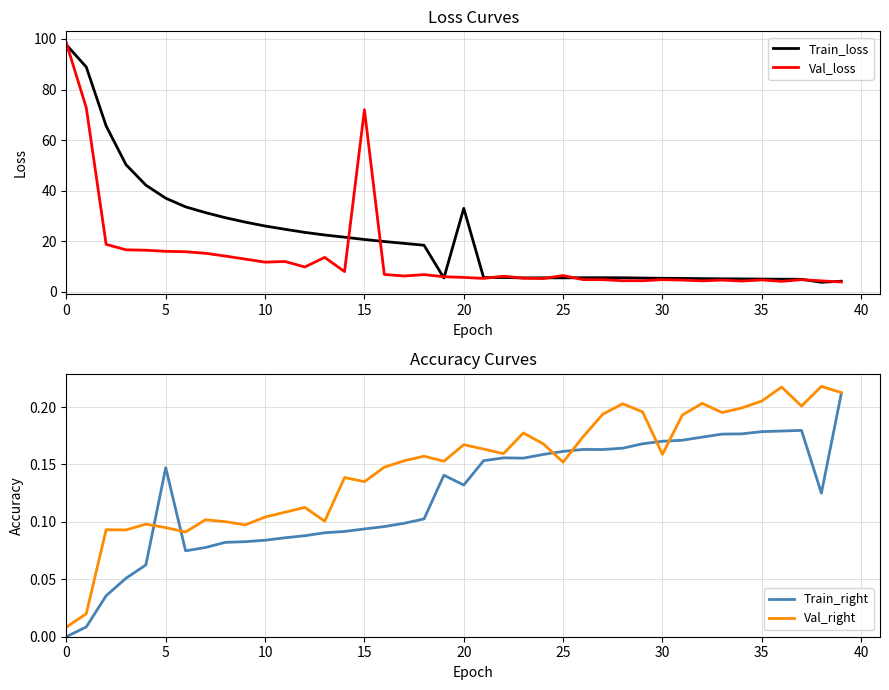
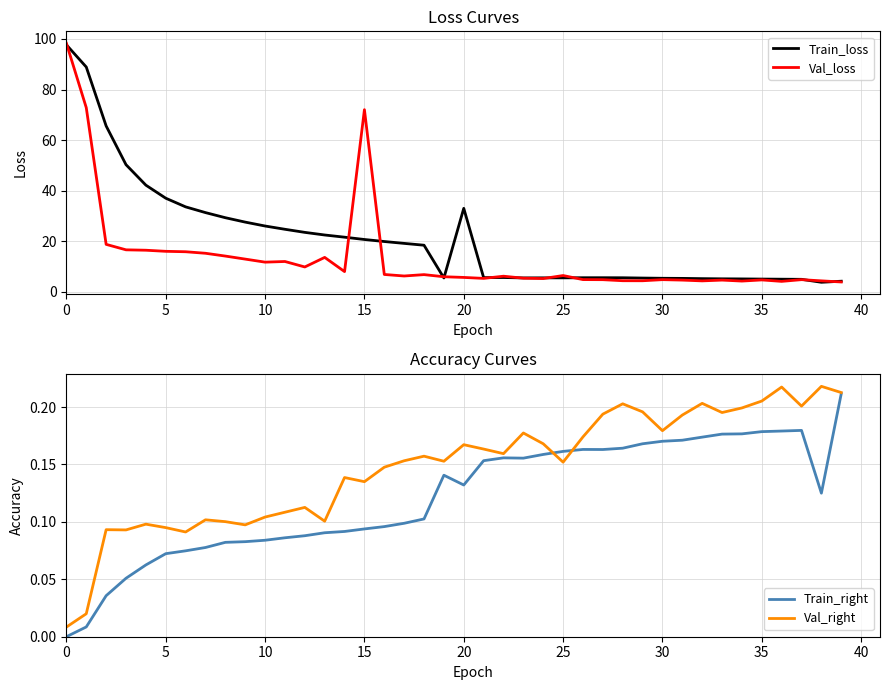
Accuracy Curves, Train_right, 5: 0.147 -> 0.072
Accuracy Curves, Val_right, 30: 0.159 -> 0.179
